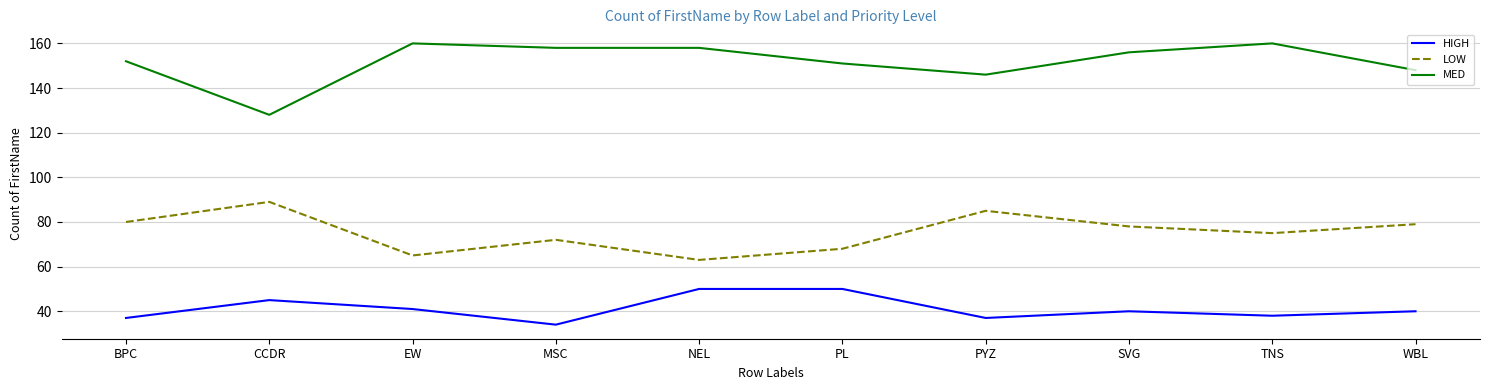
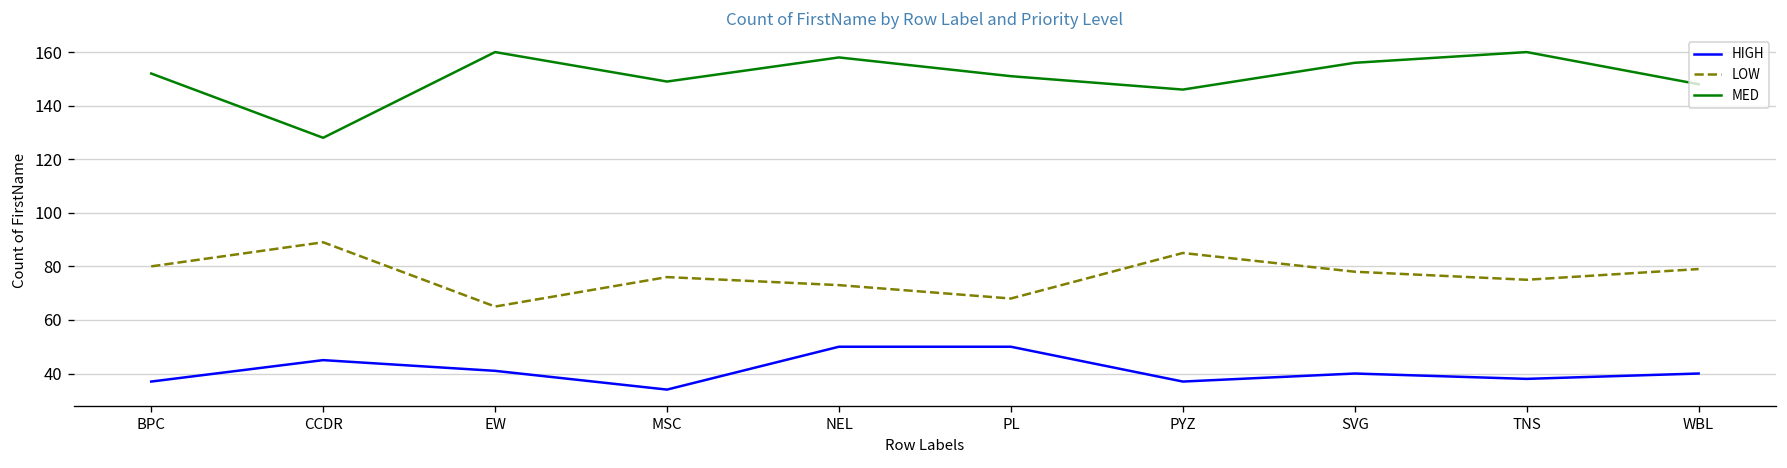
LOW, MSC: 72 -> 76
MED, MSC: 158 -> 149
LOW, NEL: 63 -> 73
